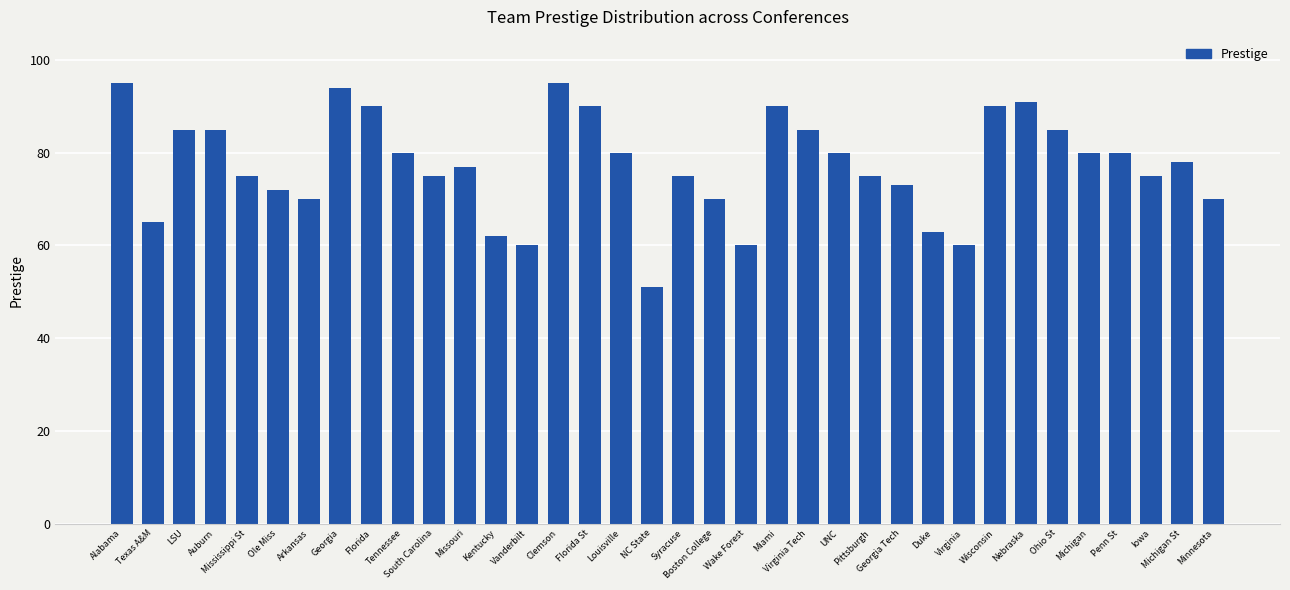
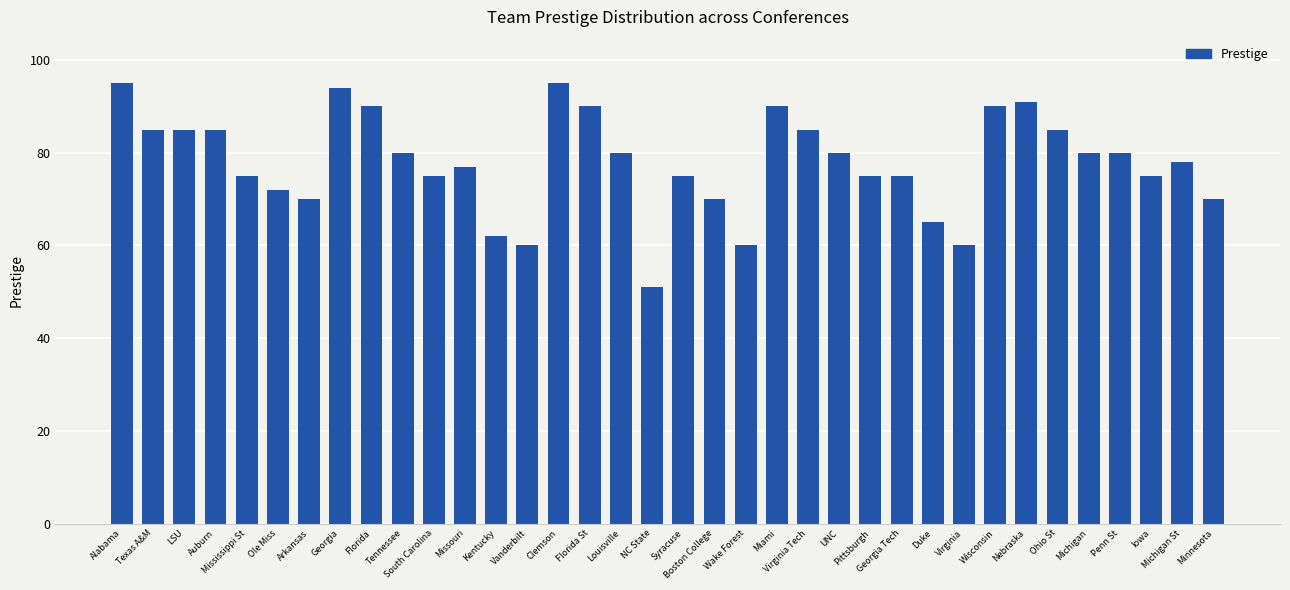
Texas A&M: 65 -> 85
Georgia Tech: 73 -> 75
Duke: 63 -> 65
